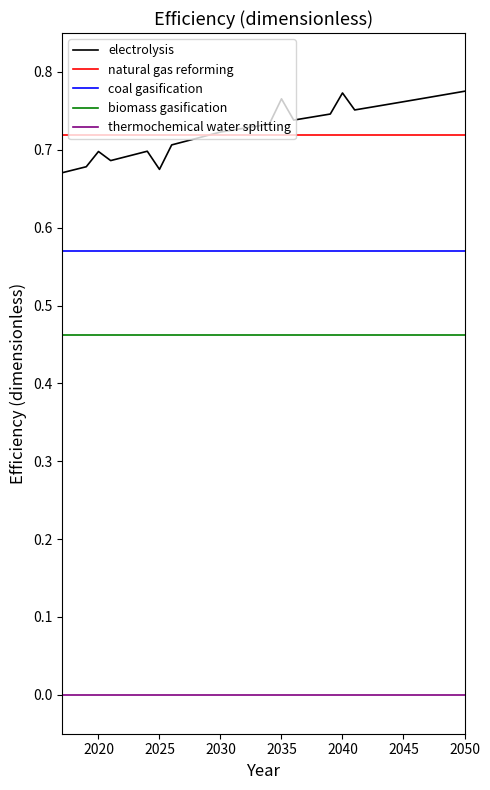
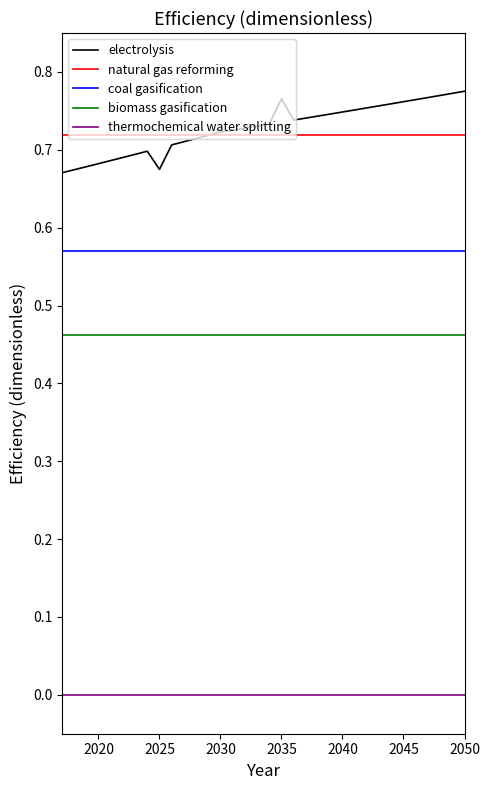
electrolysis, 2020: 0.70 -> 0.68
electrolysis, 2040: 0.77 -> 0.75
